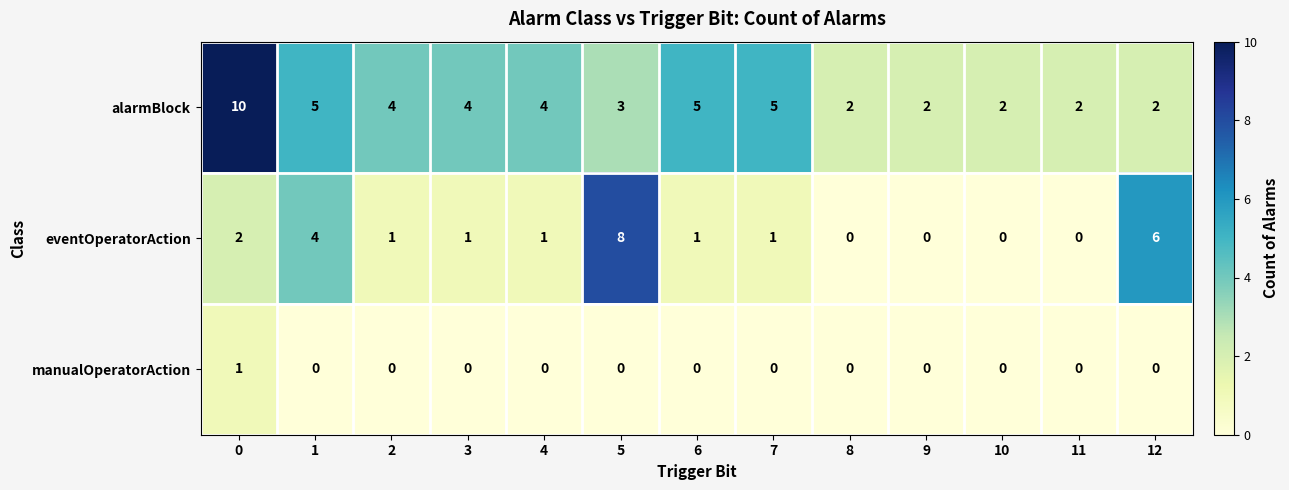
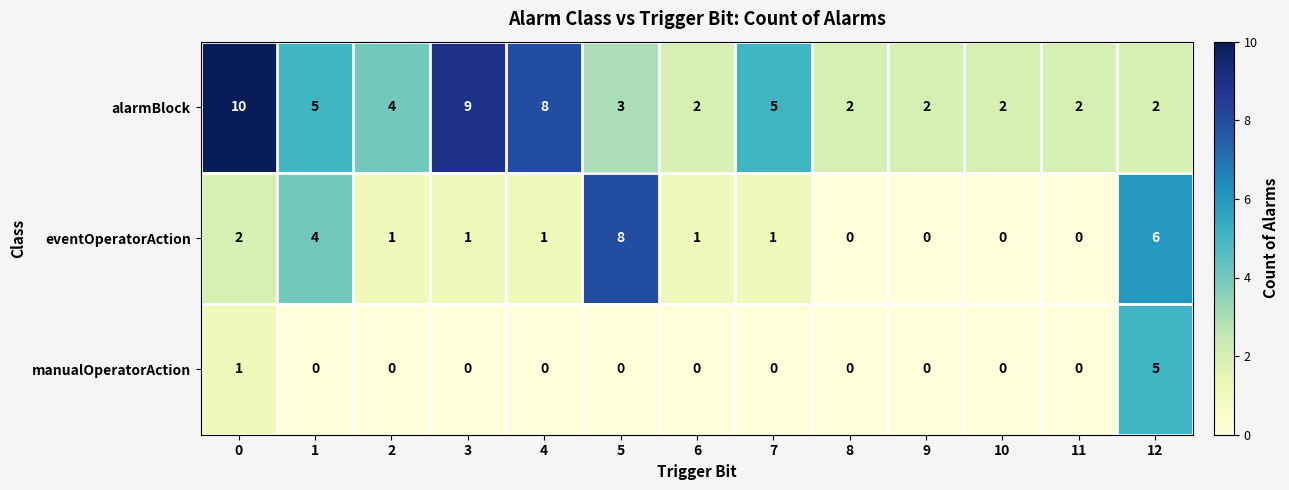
alarmBlock, 3: 4 -> 9
alarmBlock, 4: 4 -> 8
alarmBlock, 6: 5 -> 2
manualOperatorAction, 12: 0 -> 5
